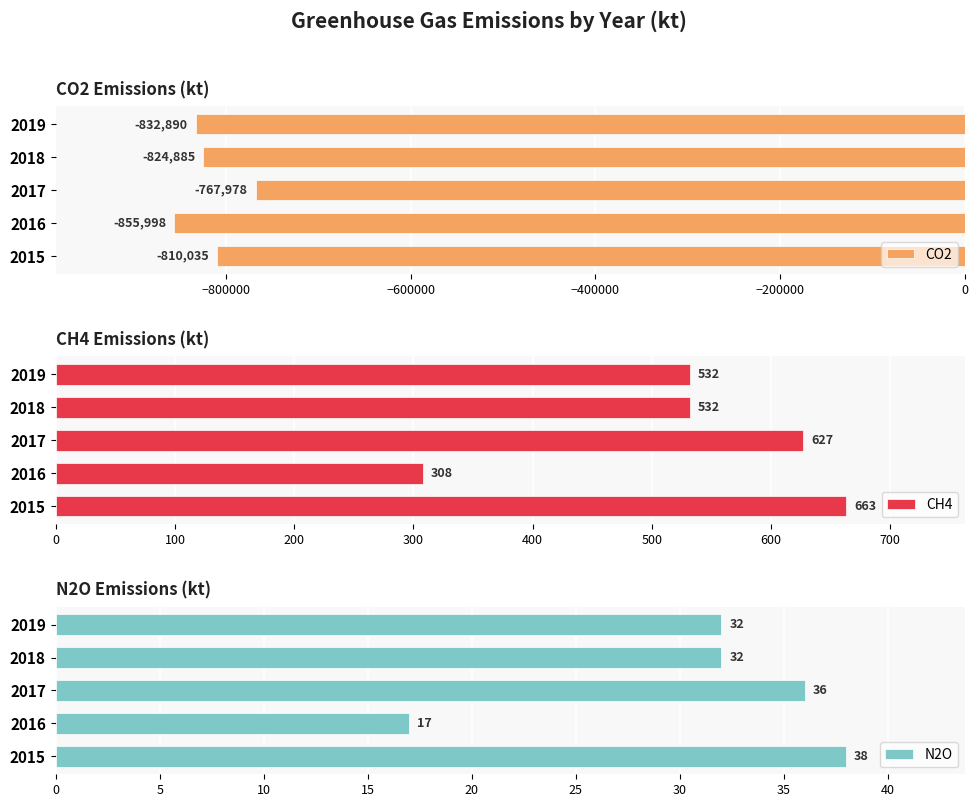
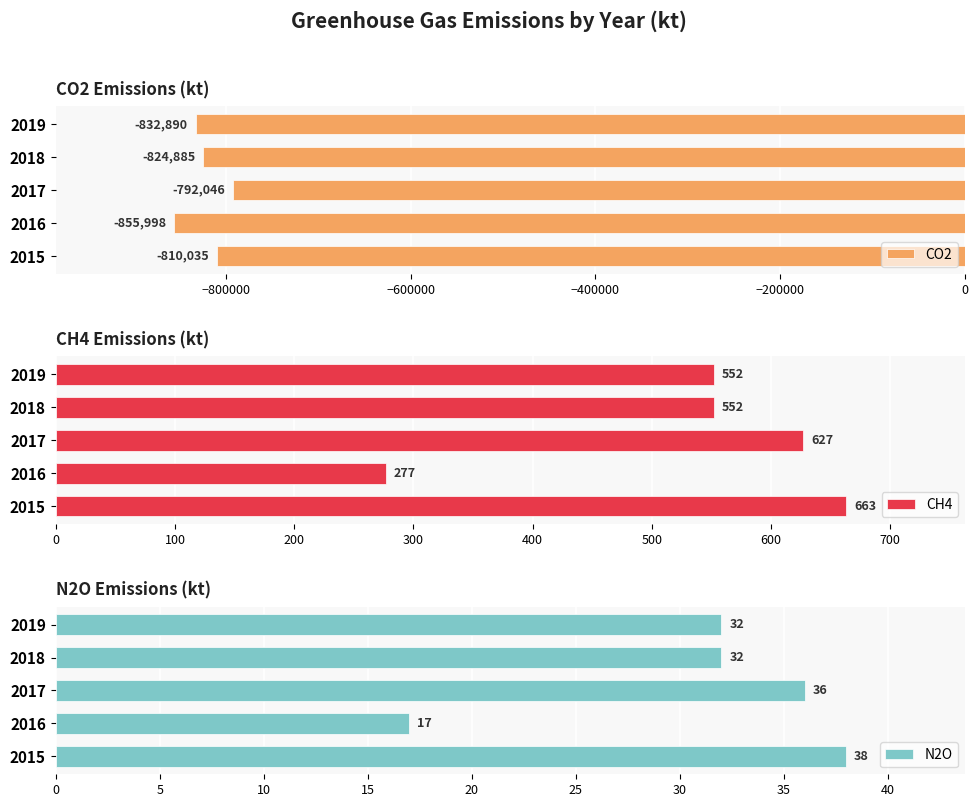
CO2 Emissions (kt), 2017: -767,978 -> -792,046
CH4 Emissions (kt), 2019: 532 -> 552
CH4 Emissions (kt), 2018: 532 -> 552
CH4 Emissions (kt), 2016: 308 -> 277
